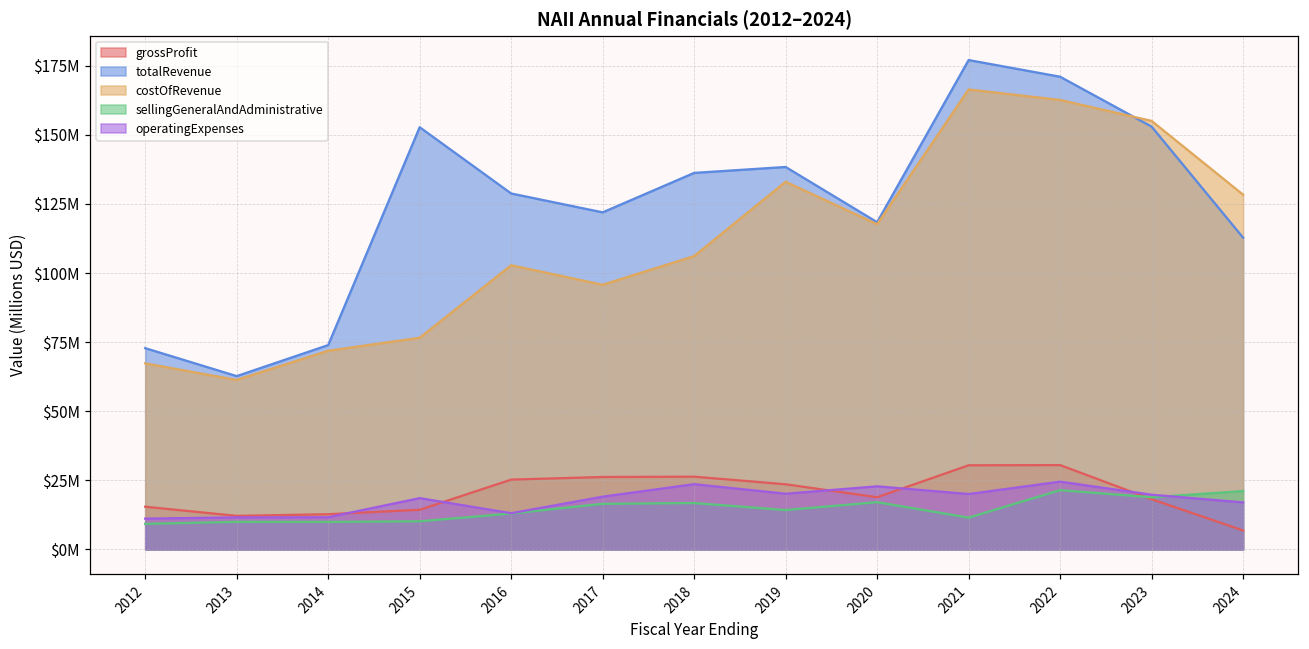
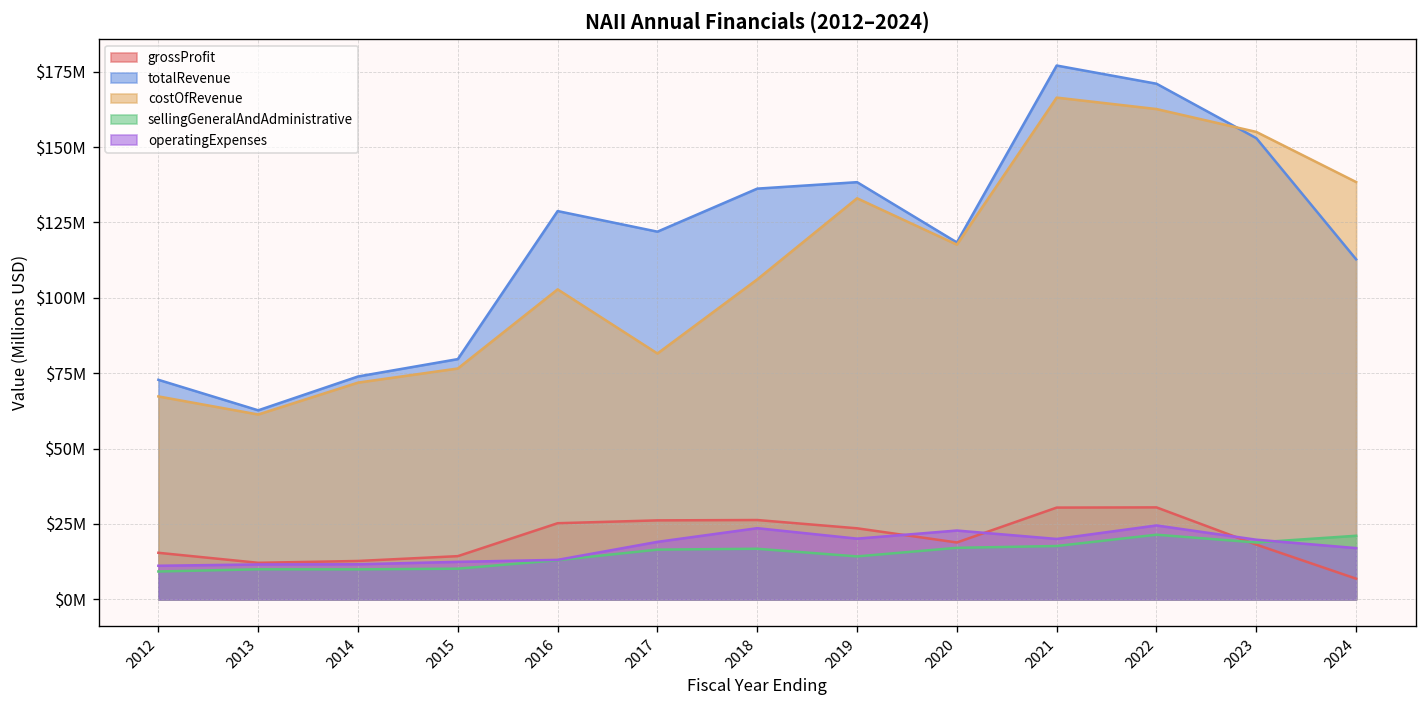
totalRevenue, 2015: $153000000 -> $80000000
operatingExpenses, 2015: $19000000 -> $12000000
costOfRevenue, 2017: $96000000 -> $82000000
sellingGeneralAndAdministrative, 2021: $12000000 -> $18000000
costOfRevenue, 2024: $128000000 -> $138000000
